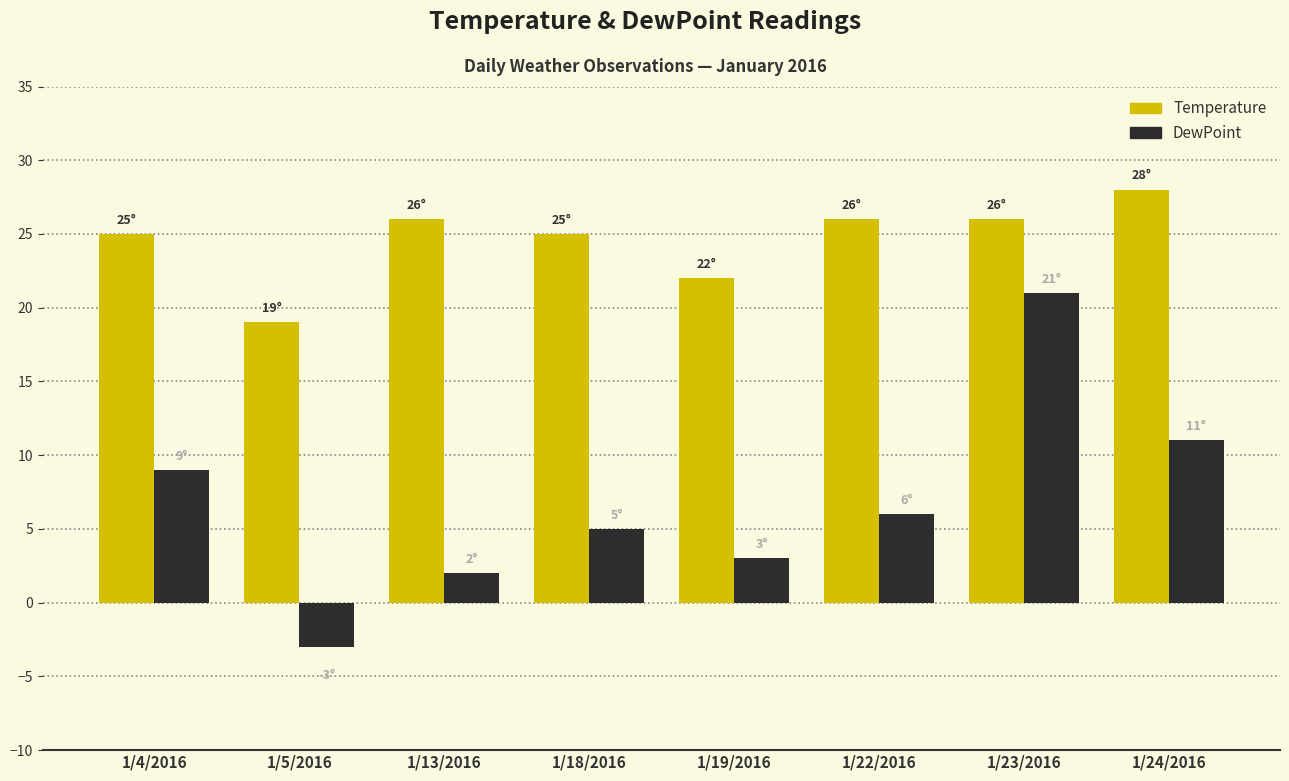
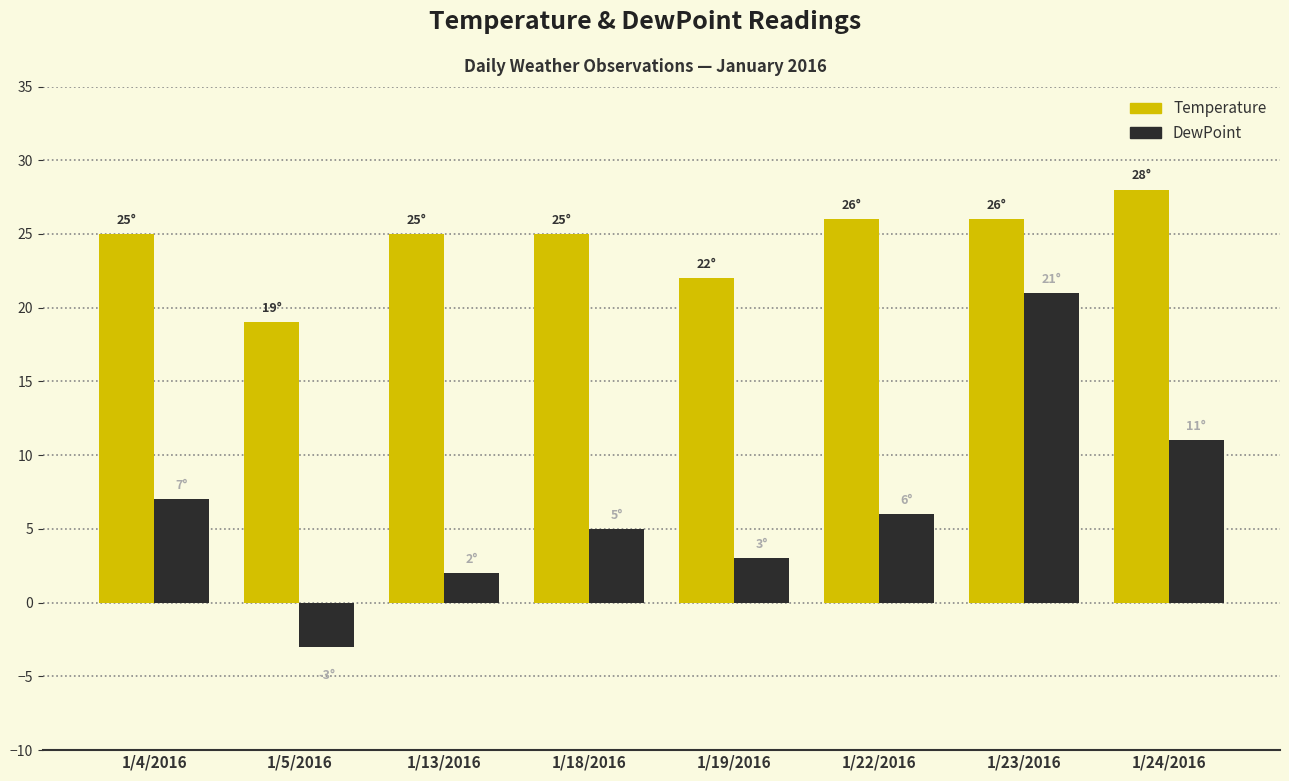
DewPoint, 1/4/2016: 9° -> 7°
Temperature, 1/13/2016: 26° -> 25°
